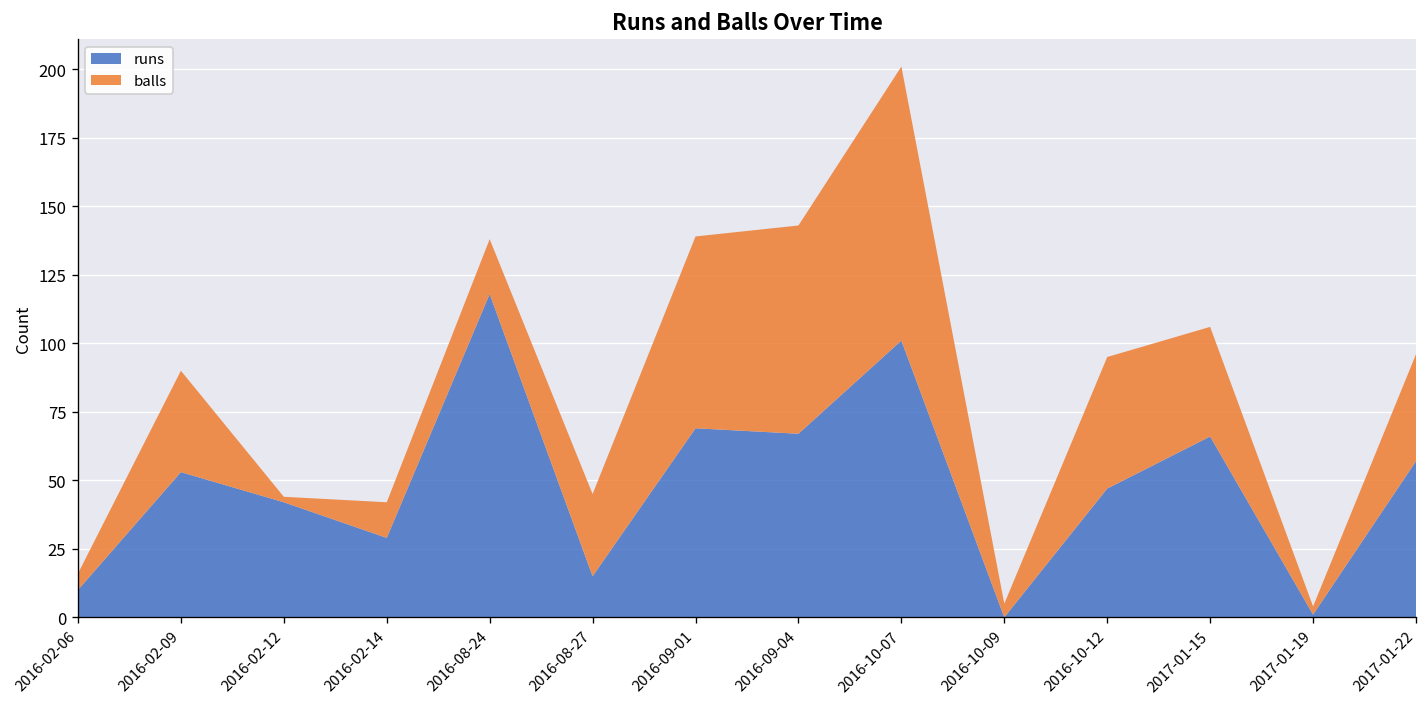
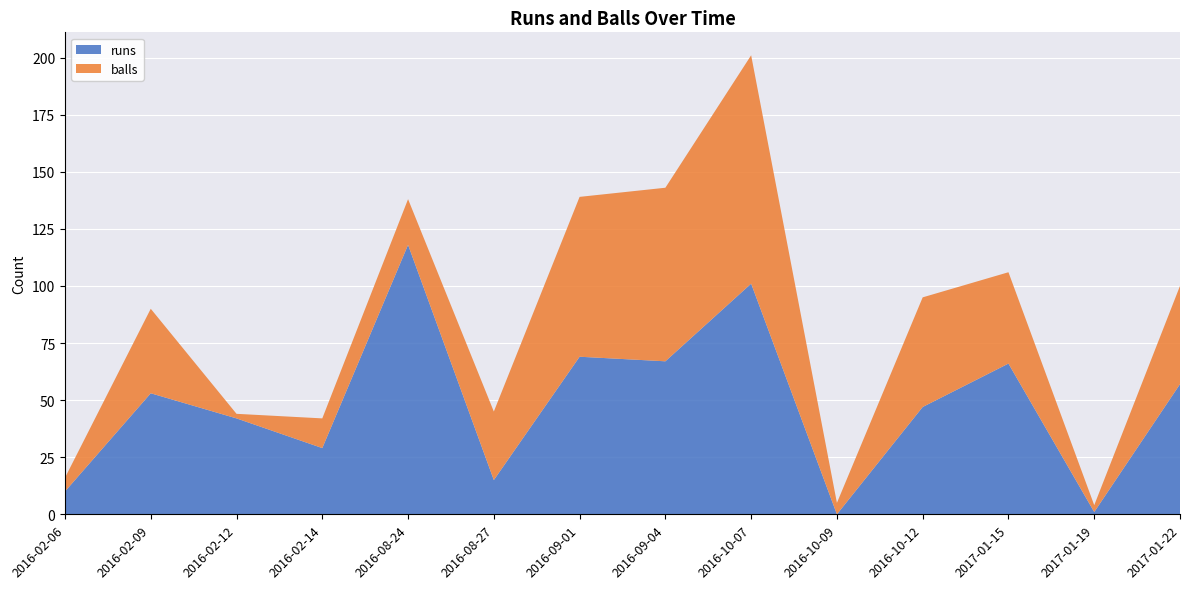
balls, 2017-01-22: 39 -> 43
